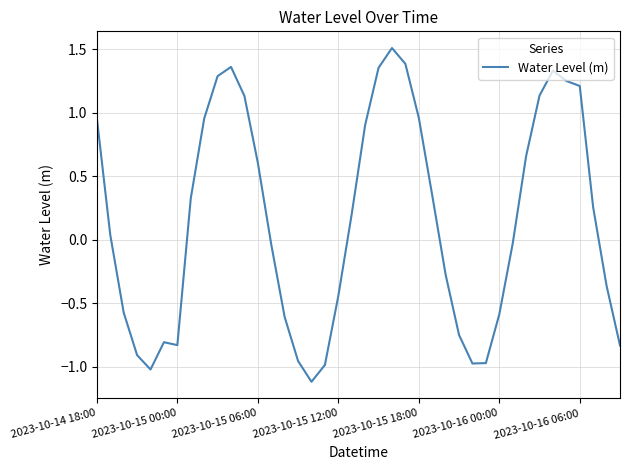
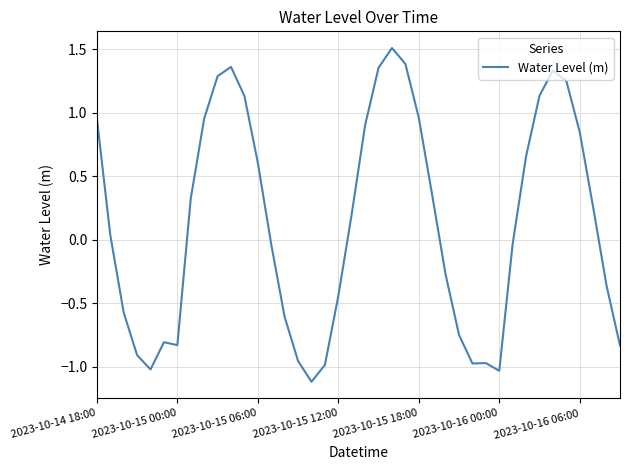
2023-10-16 00:00: -0.59 -> -1.03
2023-10-16 06:00: 1.21 -> 0.85
